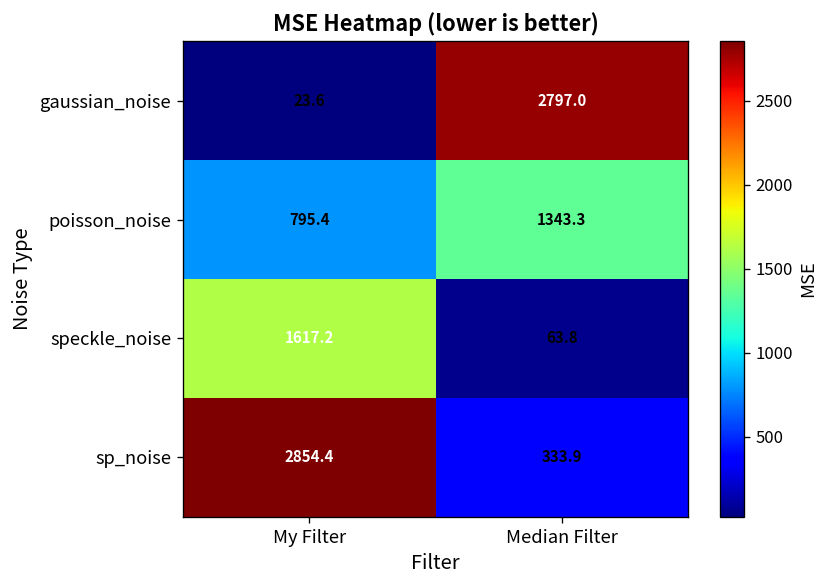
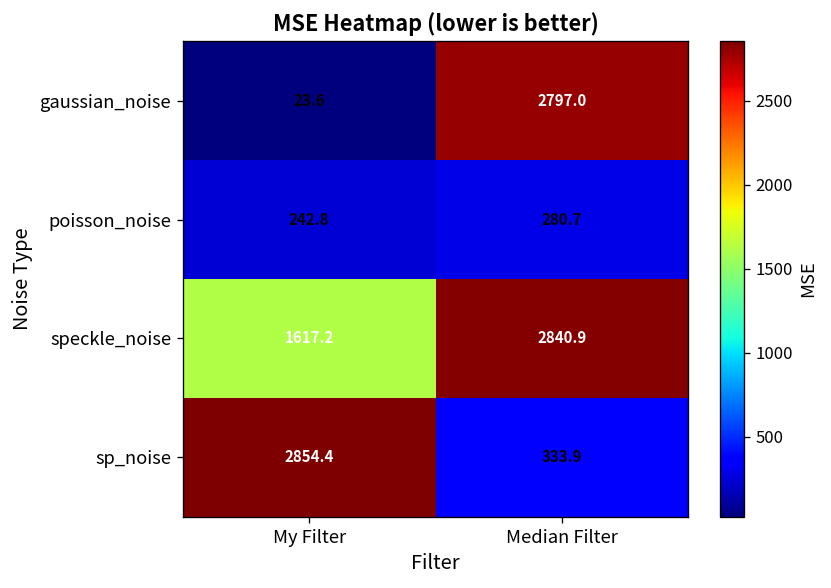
poisson_noise, My Filter: 795.4 -> 242.8
poisson_noise, Median Filter: 1343.3 -> 280.7
speckle_noise, Median Filter: 63.8 -> 2840.9
